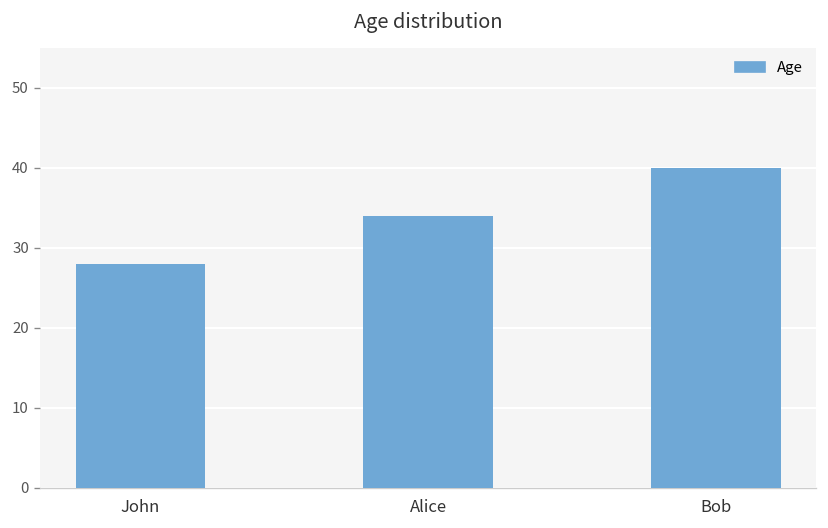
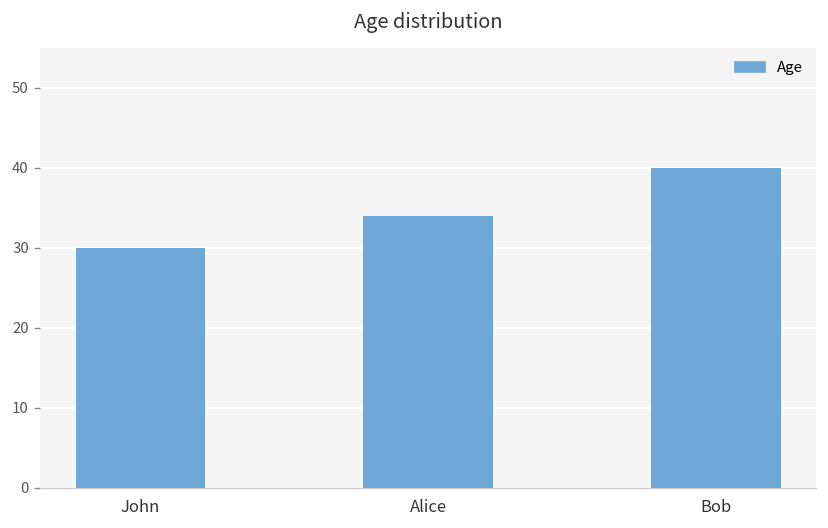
John: 28 -> 30
